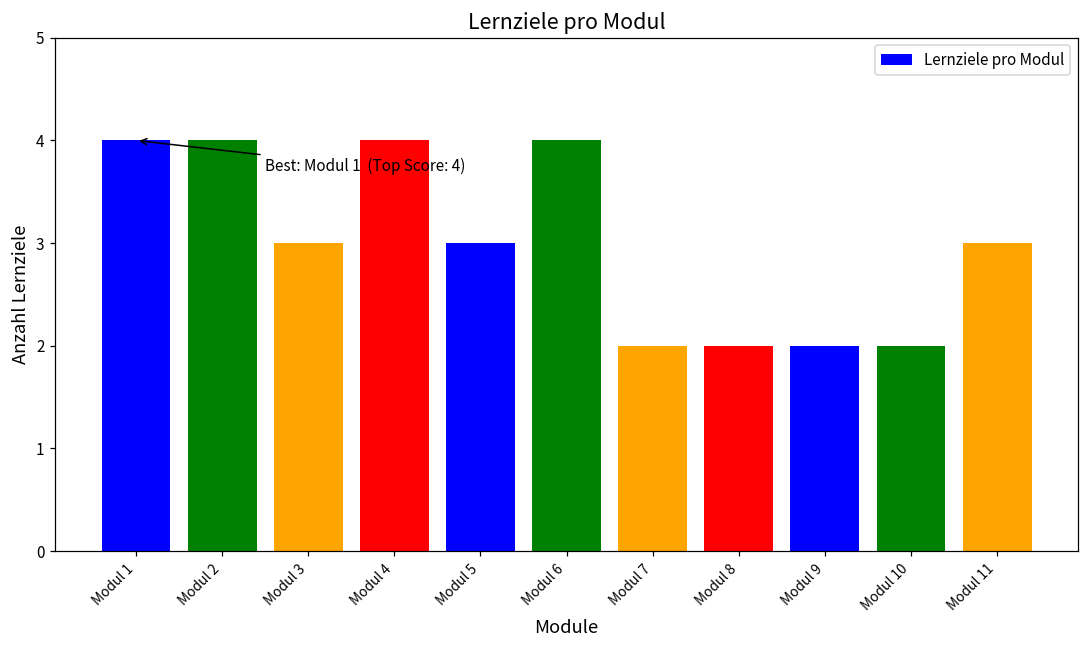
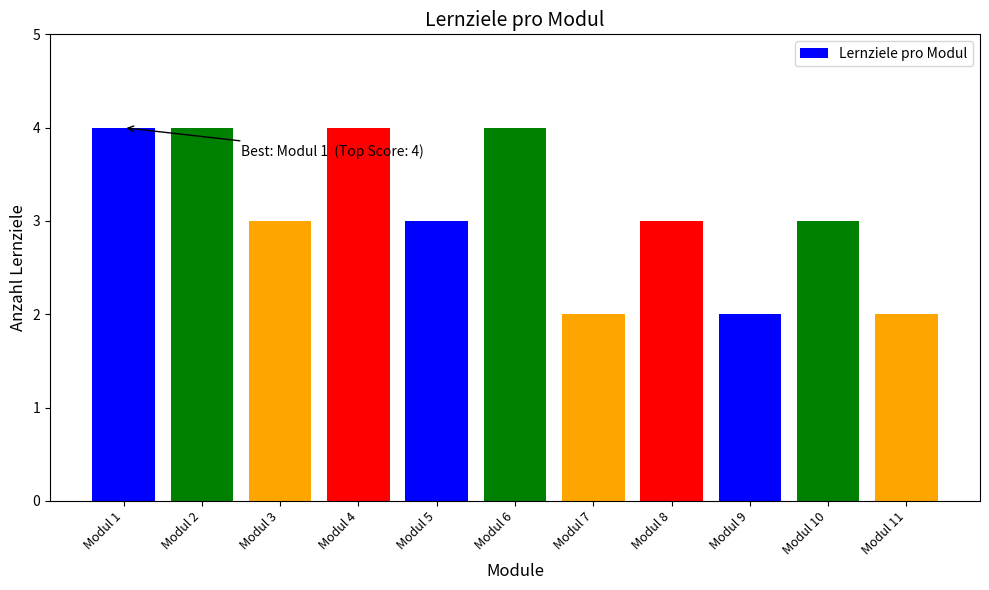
Modul 8: 2 -> 3
Modul 10: 2 -> 3
Modul 11: 3 -> 2
